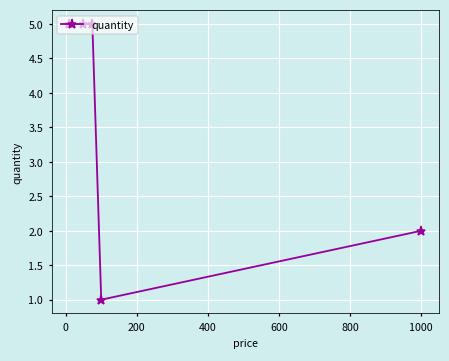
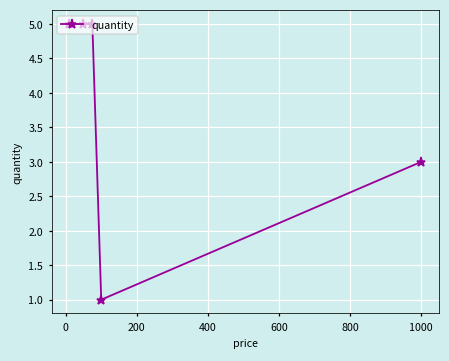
1000: 2 -> 3
